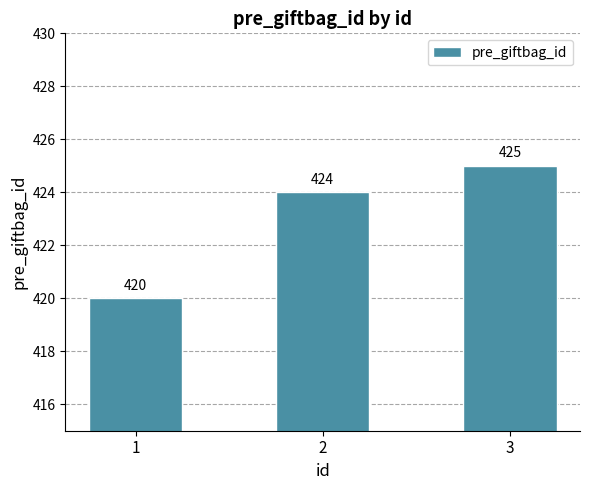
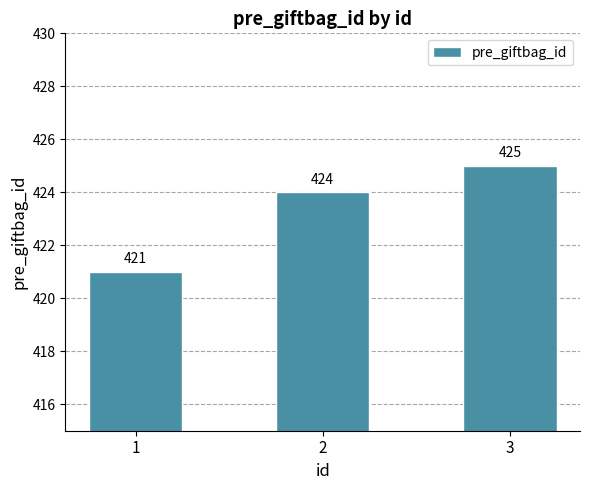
1: 420 -> 421
